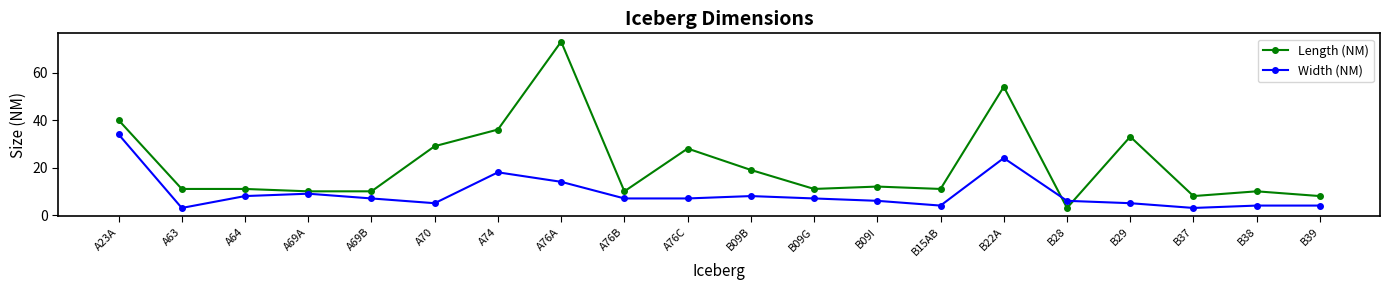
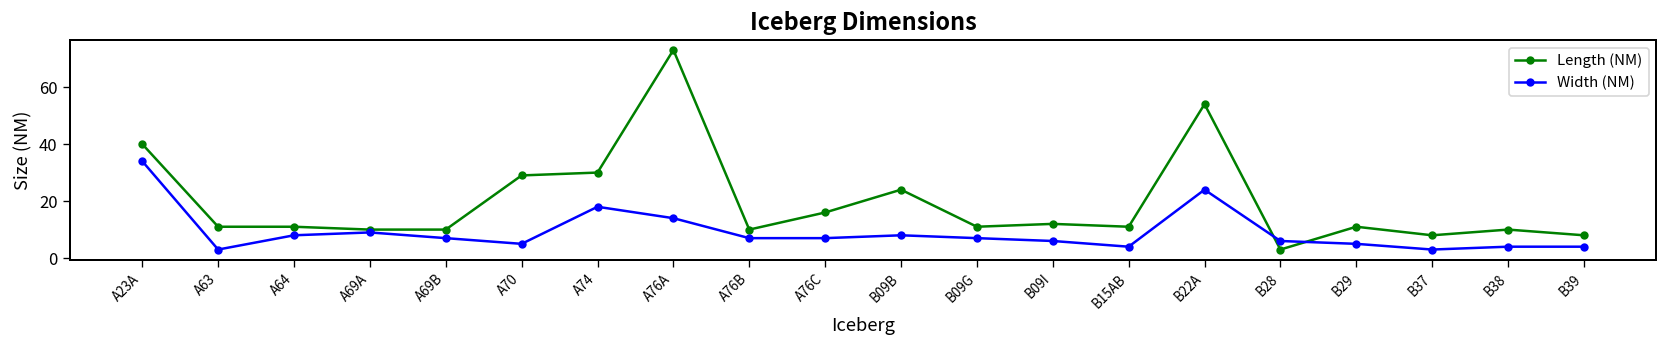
Length (NM), A74: 36 -> 30
Length (NM), A76C: 28 -> 16
Length (NM), B09B: 19 -> 24
Length (NM), B29: 33 -> 11
